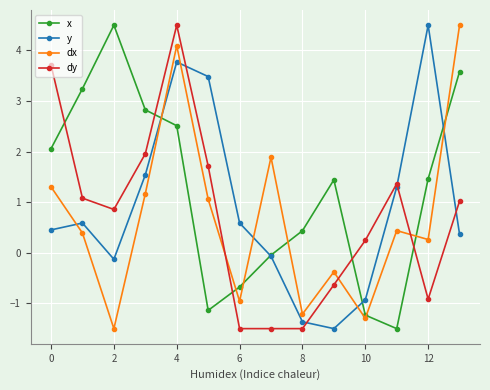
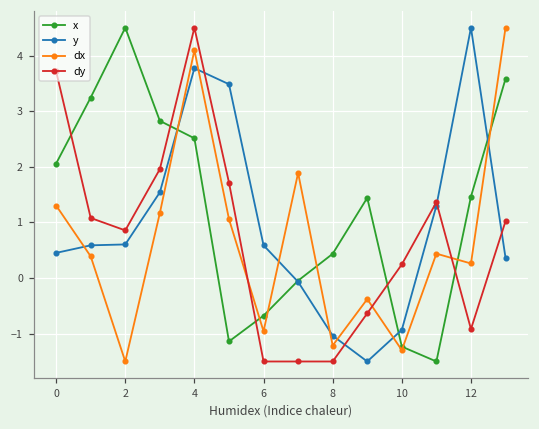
y, 2: -0.1 -> 0.6
y, 8: -1.4 -> -1.0
